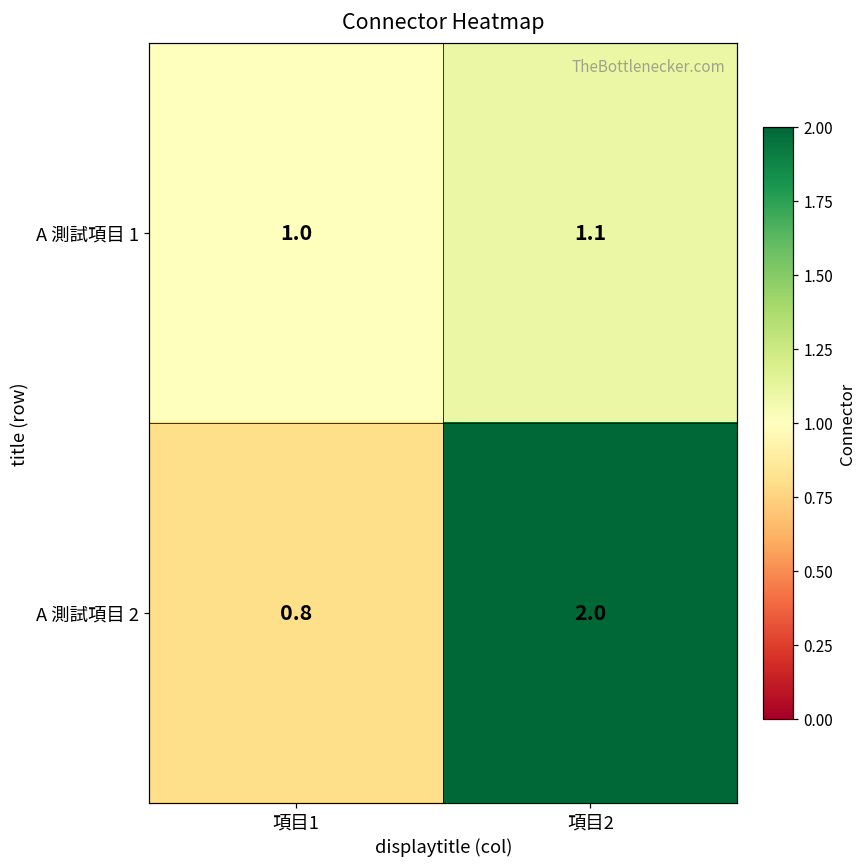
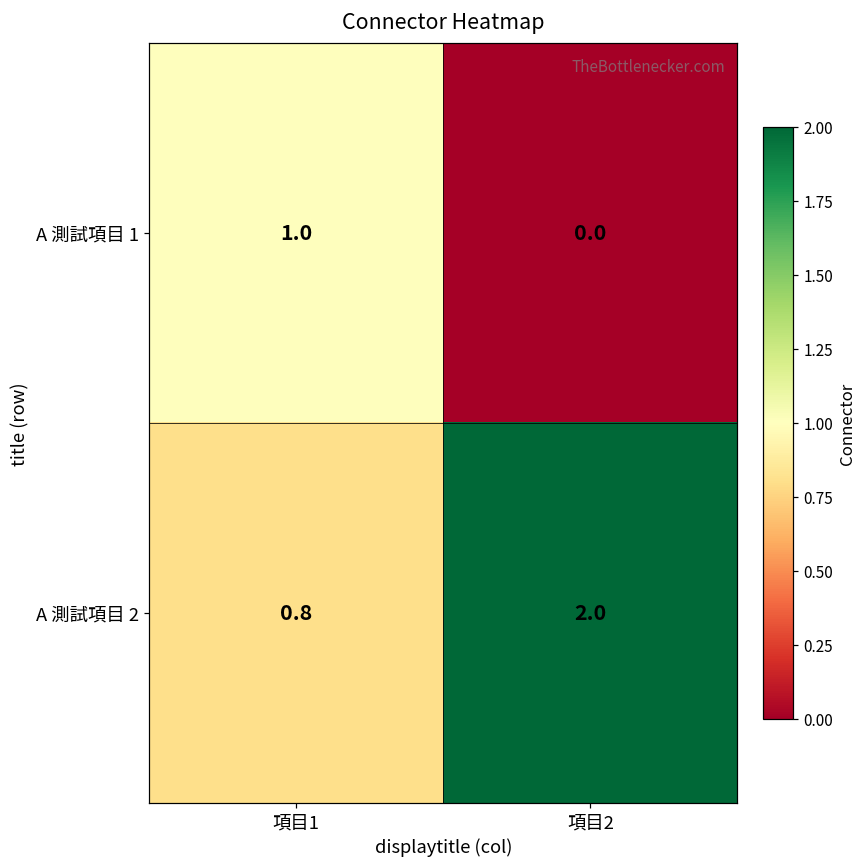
A 測試項目 1, 項目2: 1.1 -> 0.0
